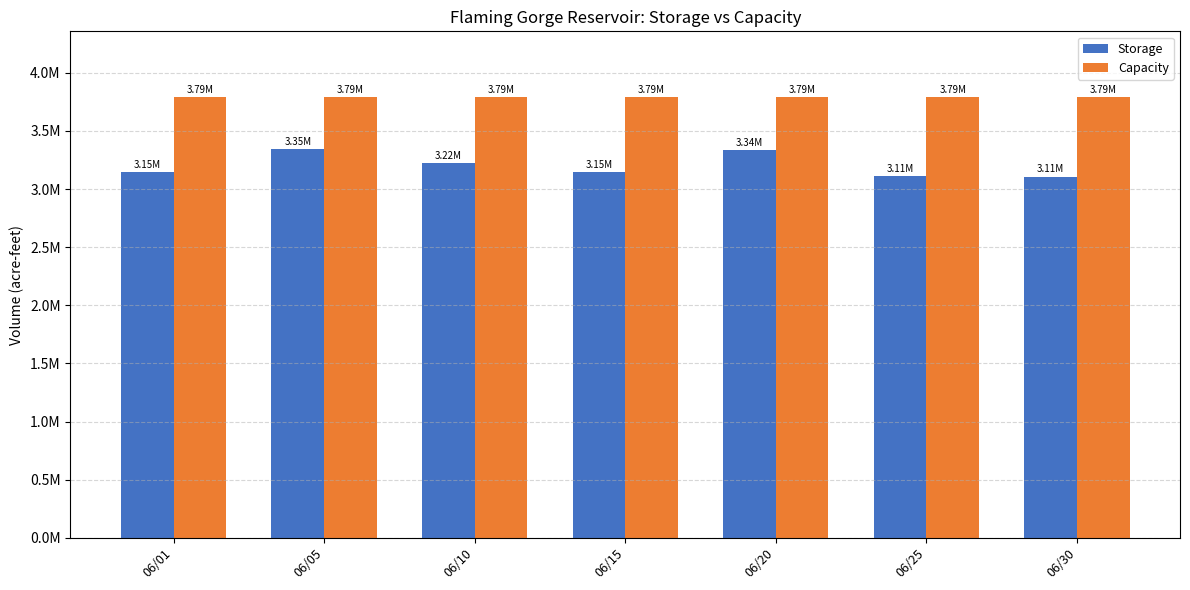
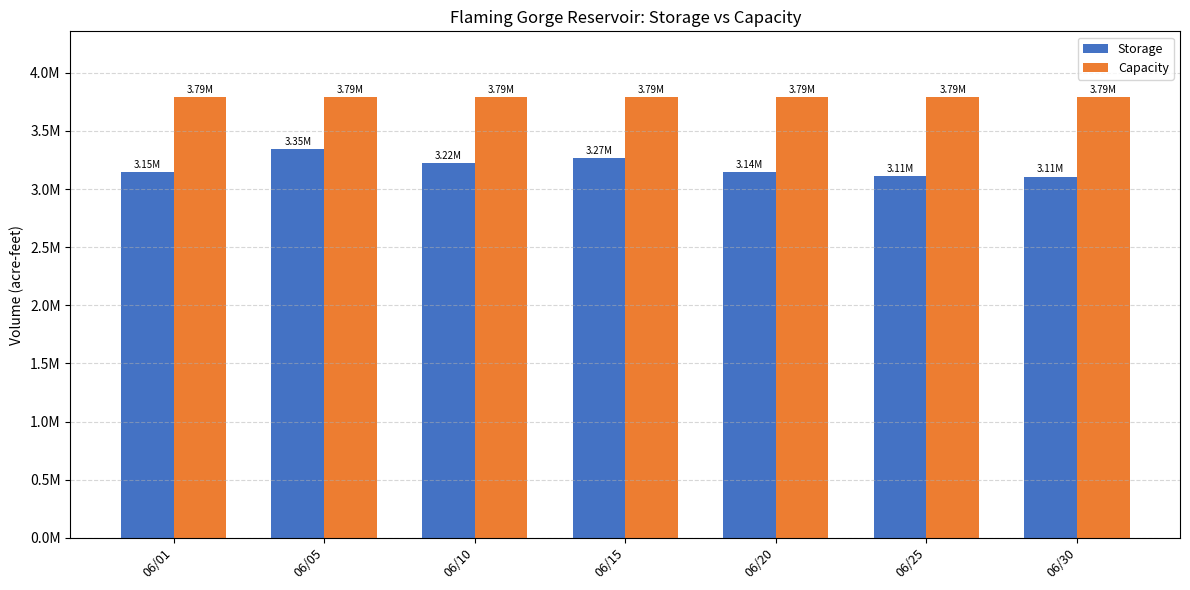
Storage, 06/15: 3.15M -> 3.27M
Storage, 06/20: 3.34M -> 3.14M
